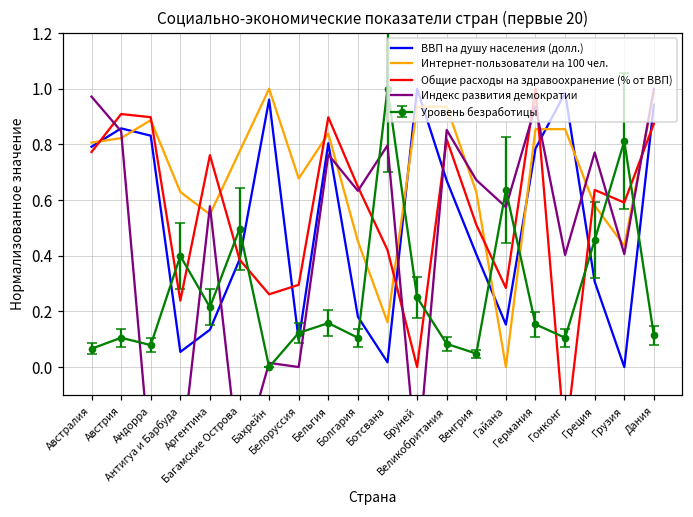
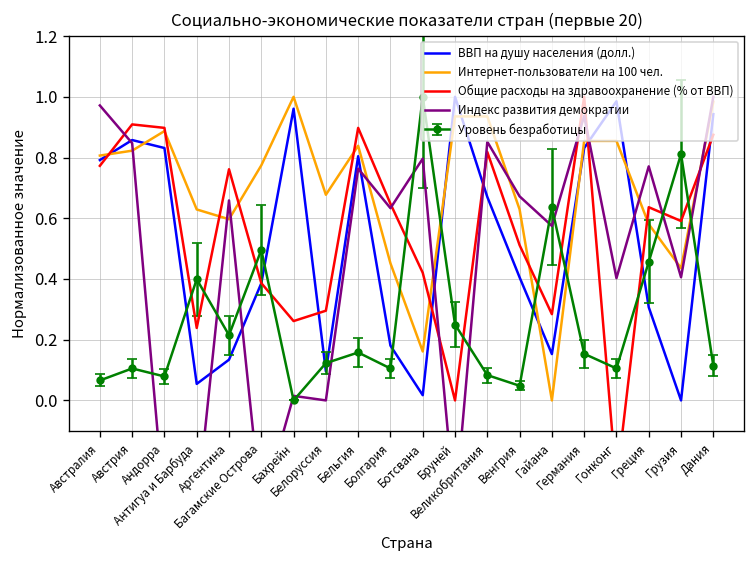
Интернет-пользователи на 100 чел., Аргентина: 0.55 -> 0.60
Индекс развития демократии, Аргентина: 0.58 -> 0.66
ВВП на душу населения (долл.), Германия: 0.79 -> 0.83
